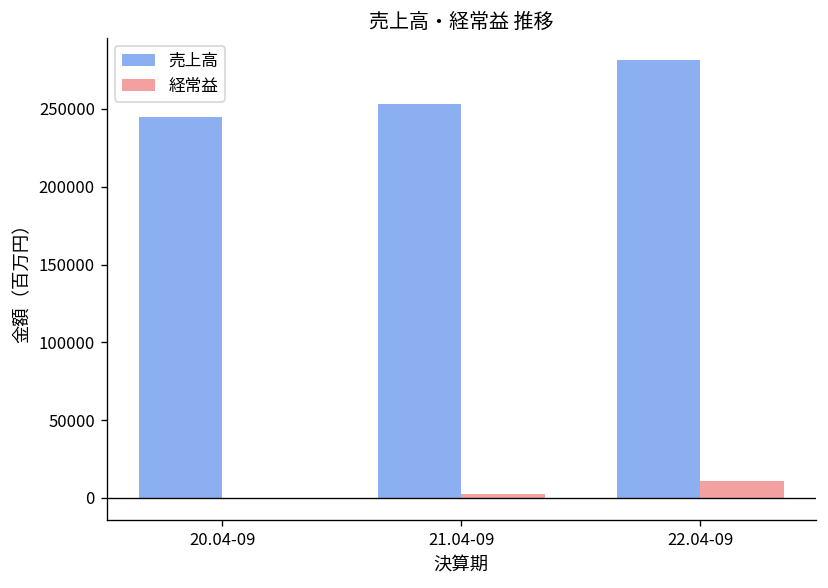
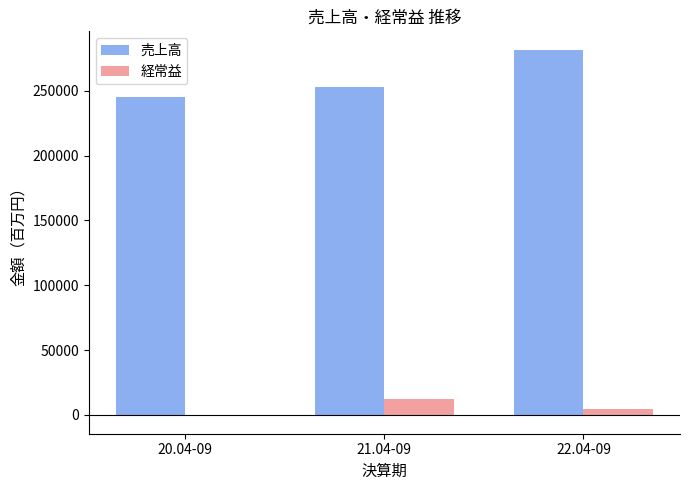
経常益, 21.04-09: 2000 -> 12000
経常益, 22.04-09: 11000 -> 4000
